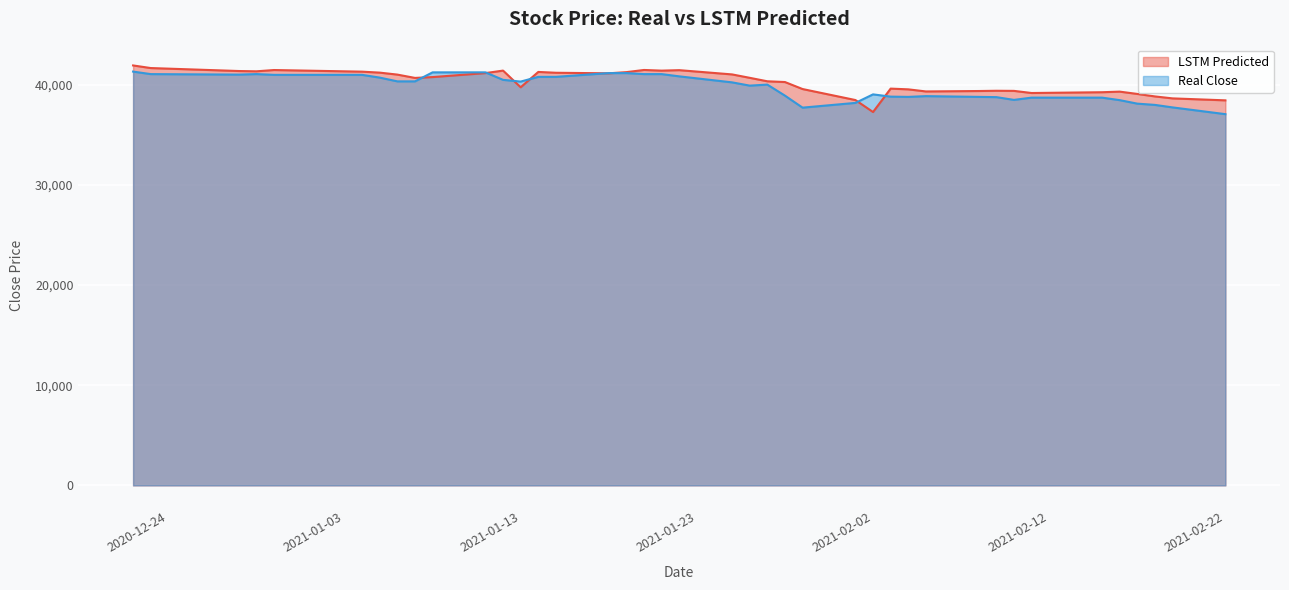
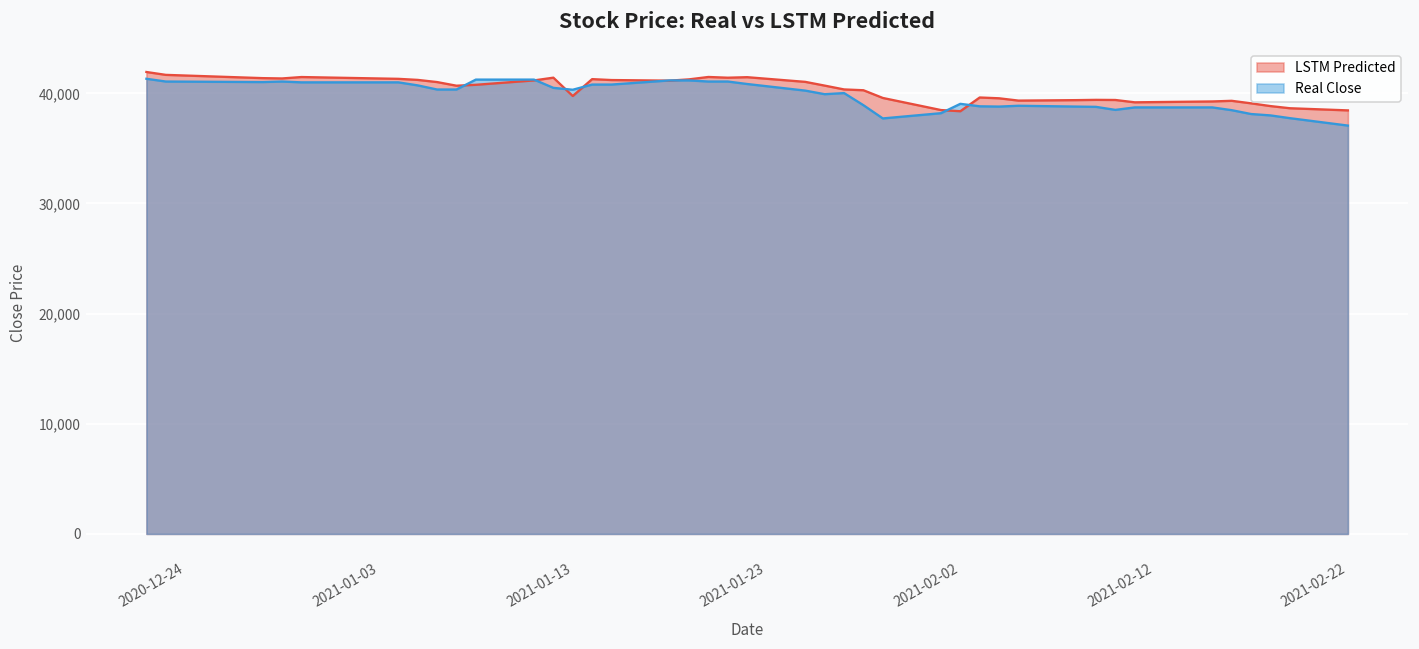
LSTM Predicted, 2021-02-02: 37,300 -> 38,400
